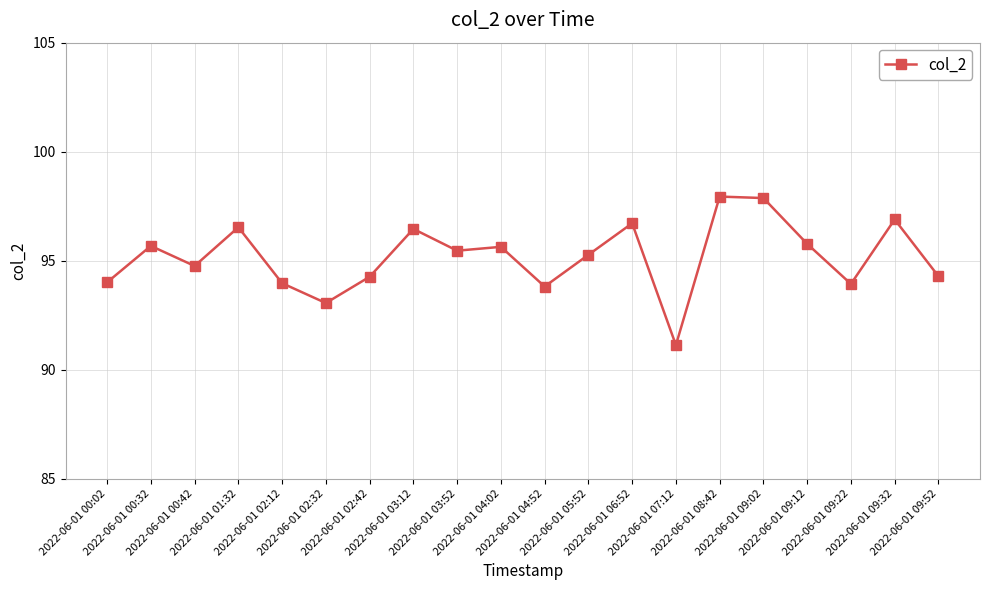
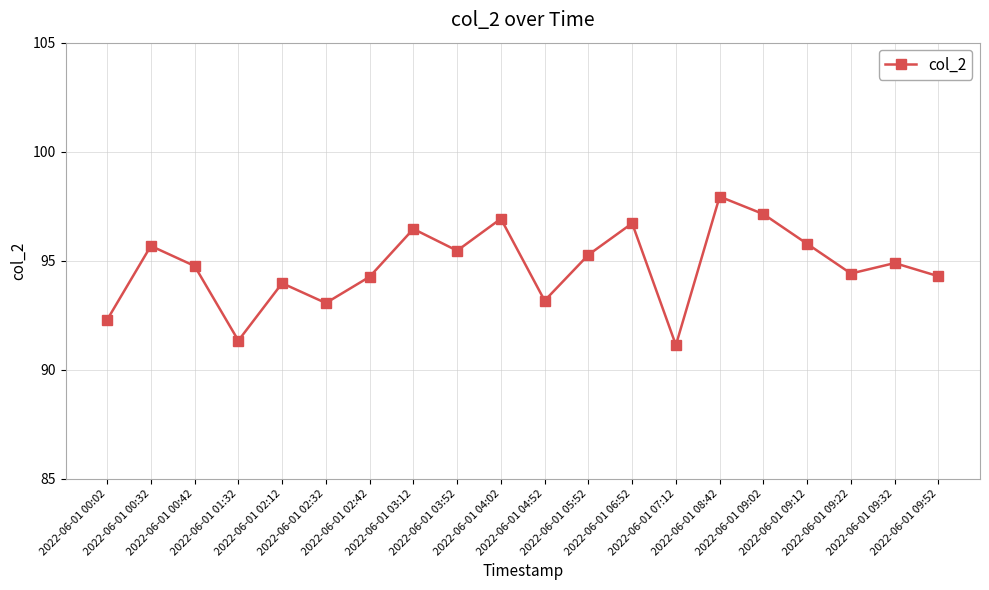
2022-06-01 00:02: 94.0 -> 92.3
2022-06-01 01:32: 96.5 -> 91.3
2022-06-01 04:02: 95.6 -> 96.9
2022-06-01 04:52: 93.8 -> 93.2
2022-06-01 09:02: 97.9 -> 97.1
2022-06-01 09:22: 93.9 -> 94.4
2022-06-01 09:32: 96.9 -> 94.9
